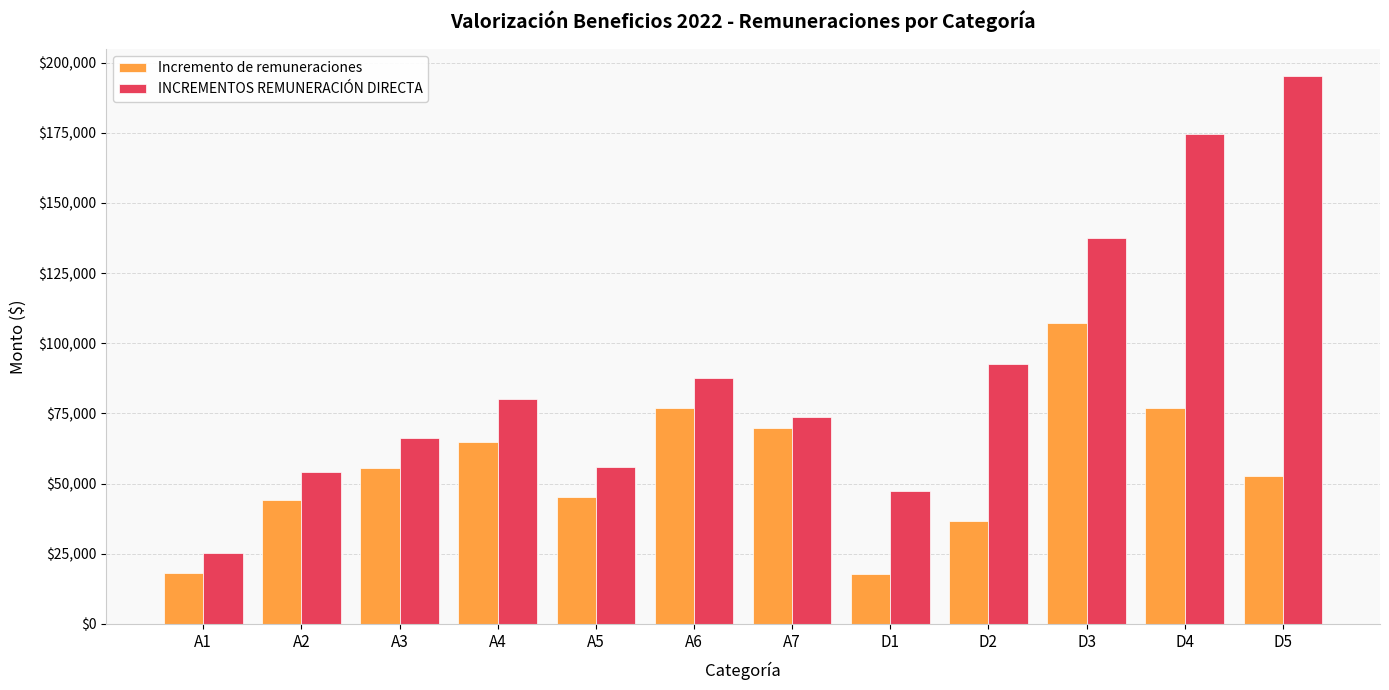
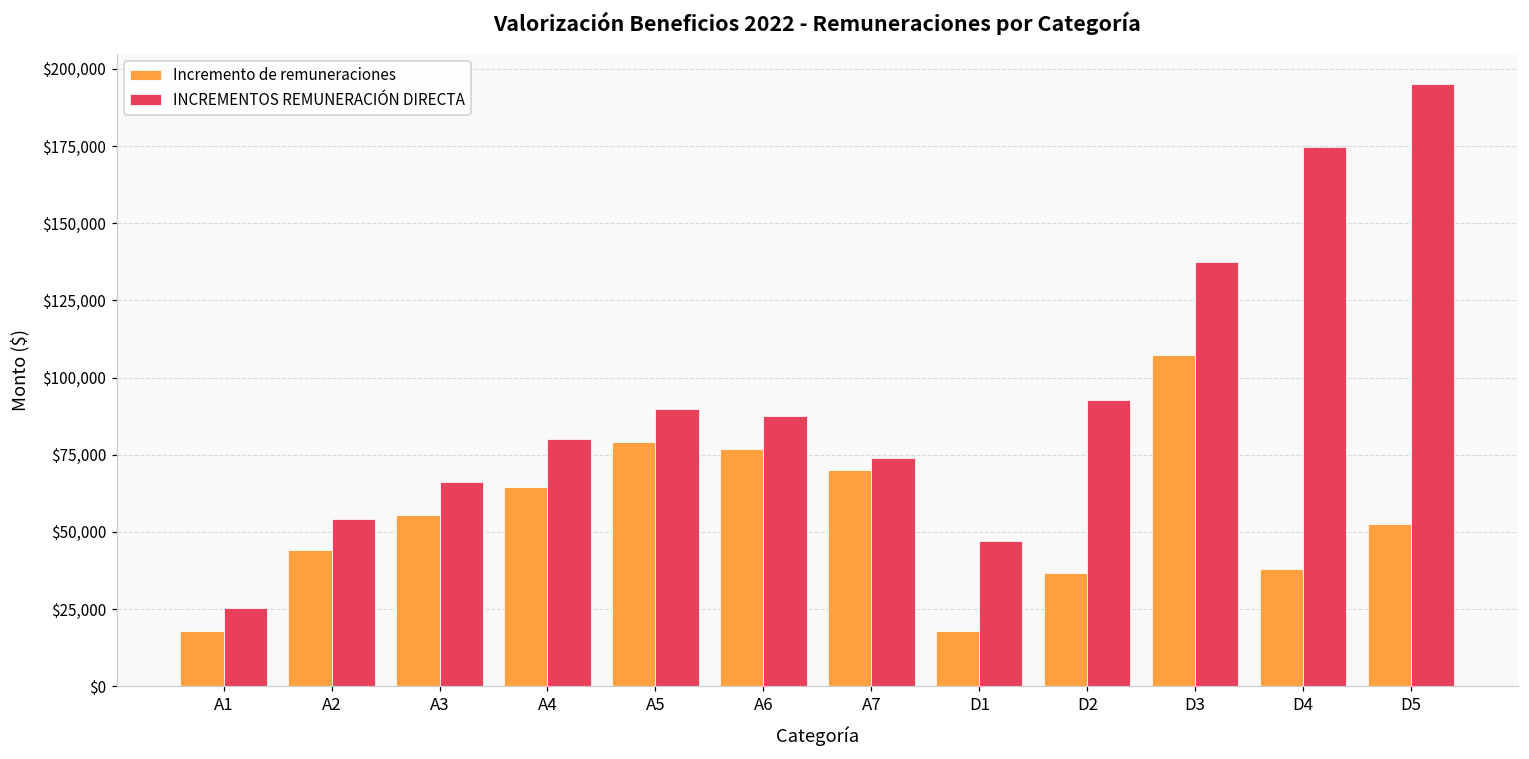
Incremento de remuneraciones, A5: $45,000 -> $79,000
INCREMENTOS REMUNERACIÓN DIRECTA, A5: $56,000 -> $90,000
Incremento de remuneraciones, D4: $77,000 -> $38,000
